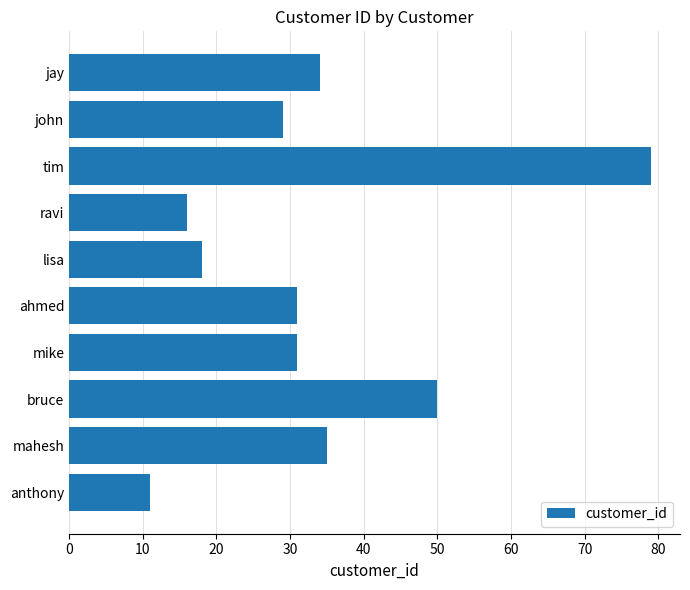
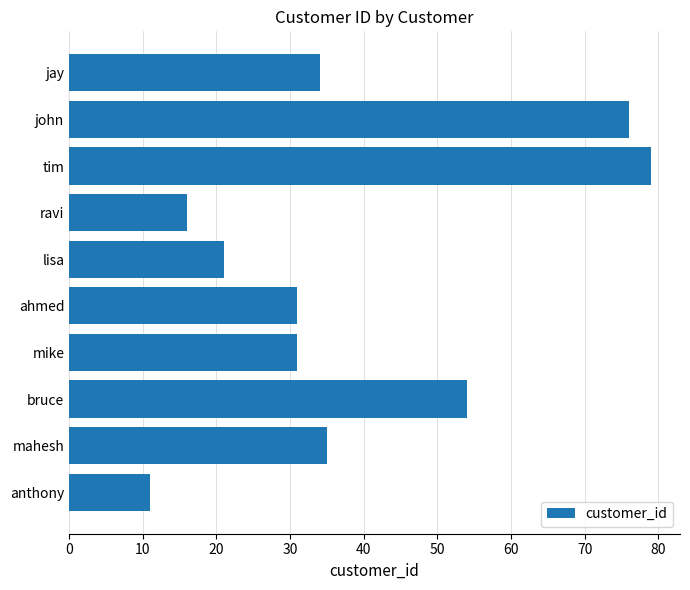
john: 29 -> 76
lisa: 18 -> 21
bruce: 50 -> 54
